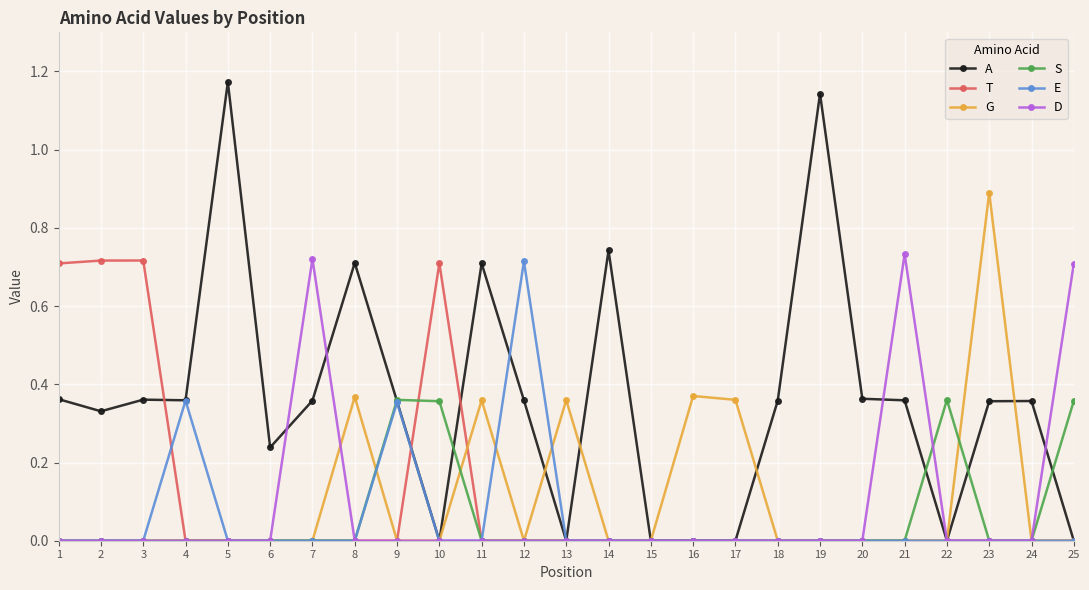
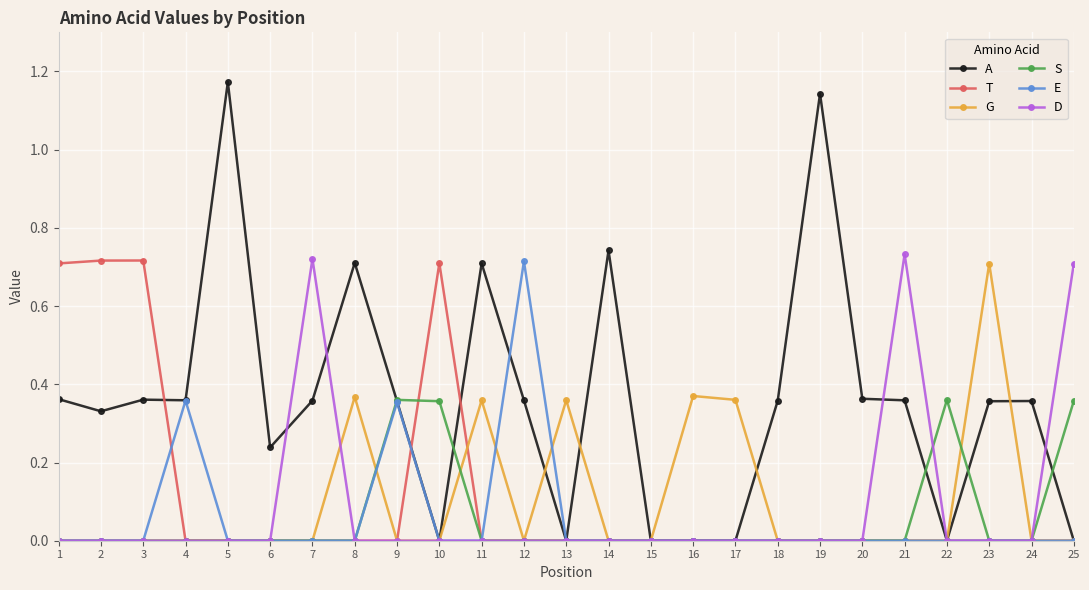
G, 23: 0.89 -> 0.71
